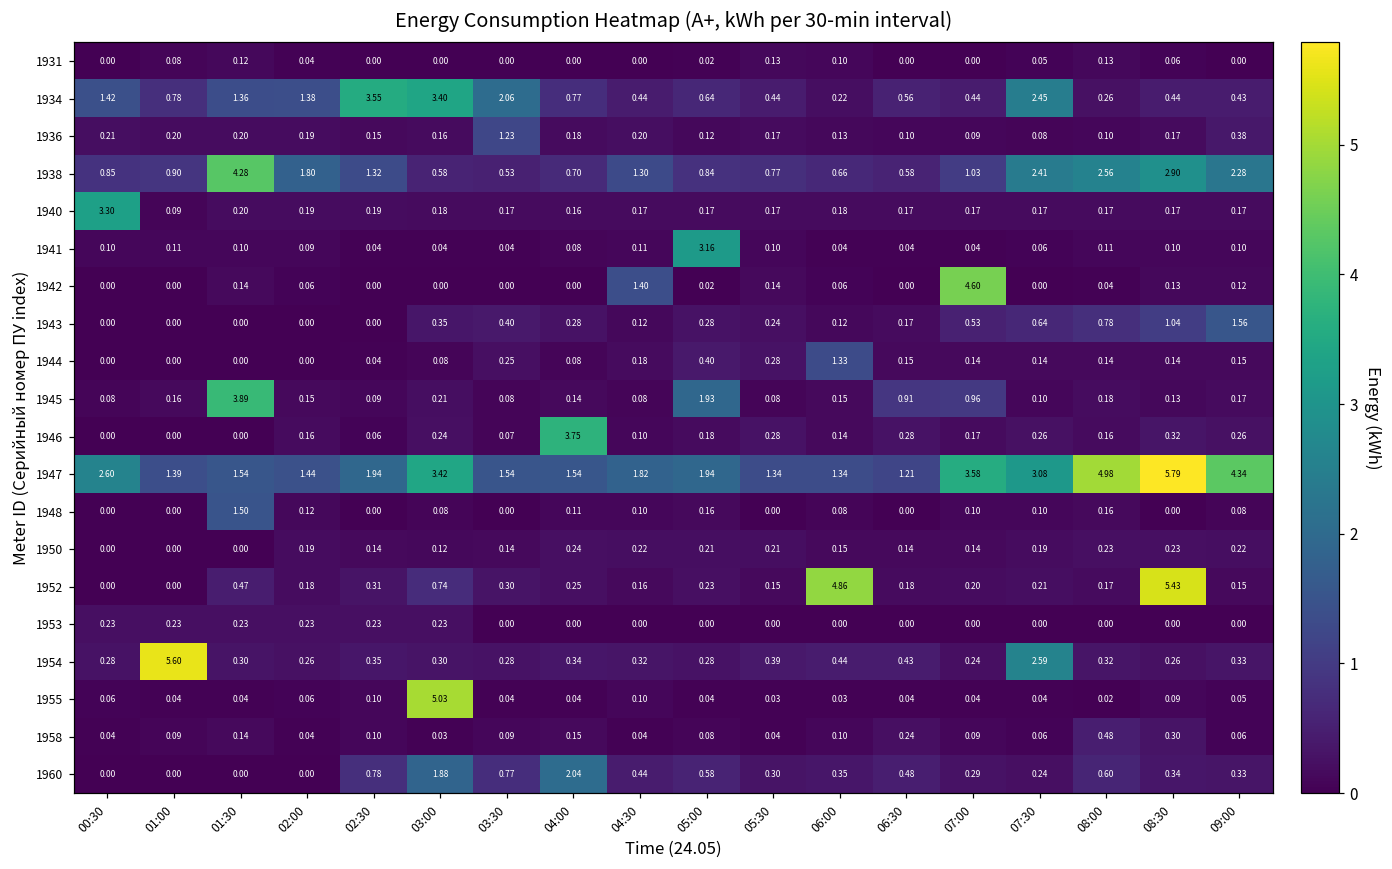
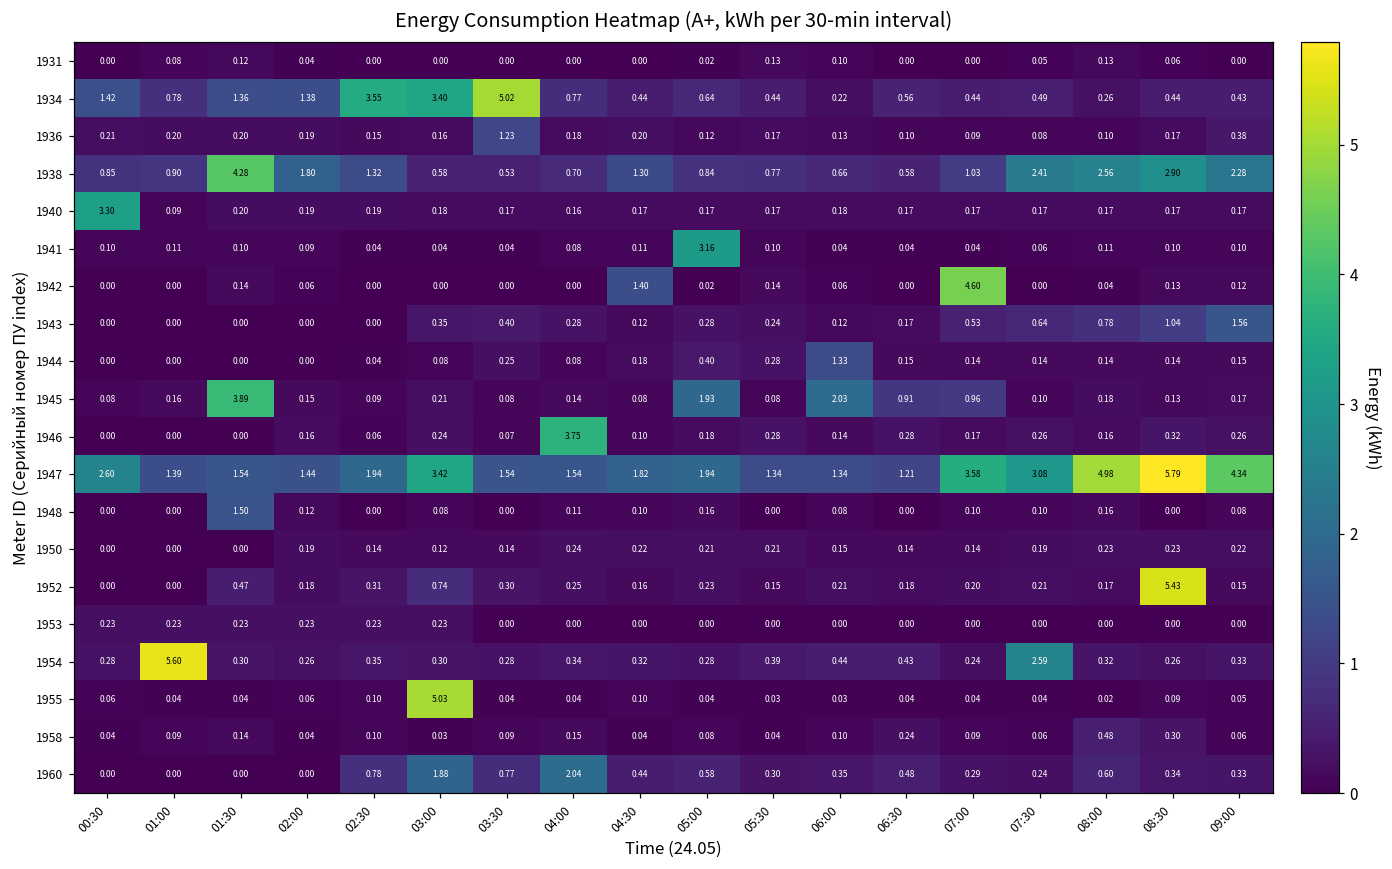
1934, 03:30: 2.06 -> 5.02
1934, 07:30: 2.45 -> 0.49
1945, 06:00: 0.15 -> 2.03
1952, 06:00: 4.86 -> 0.21
